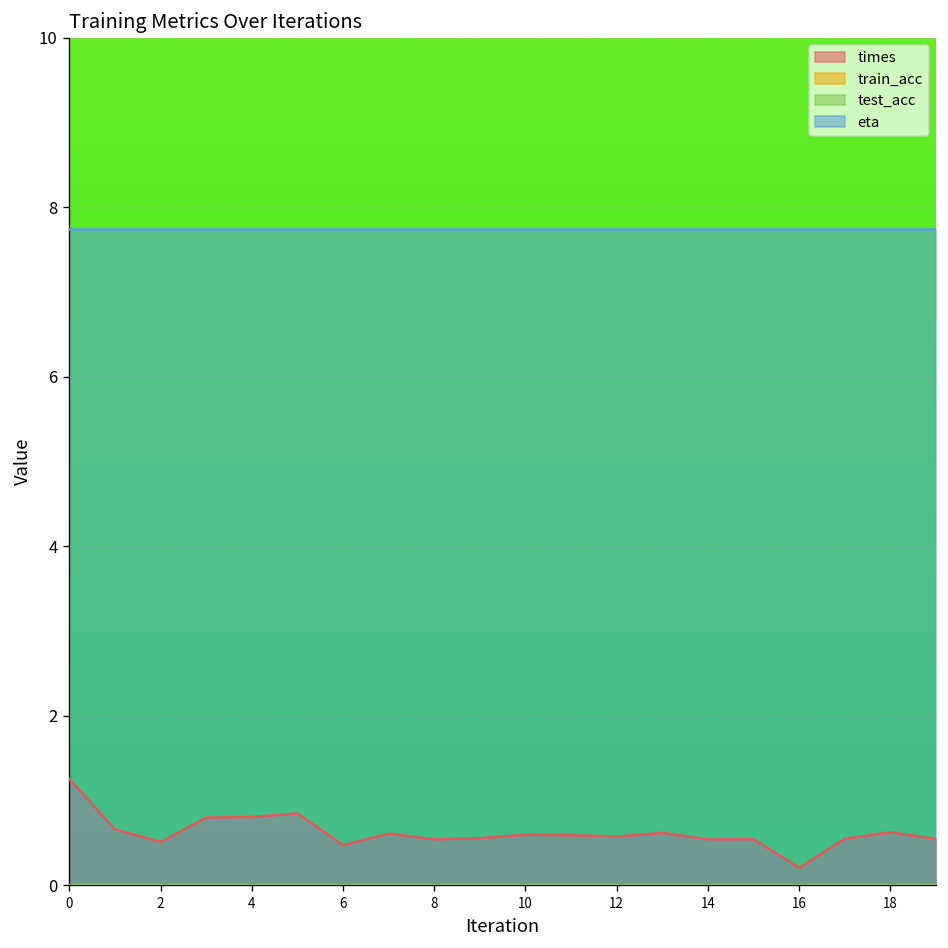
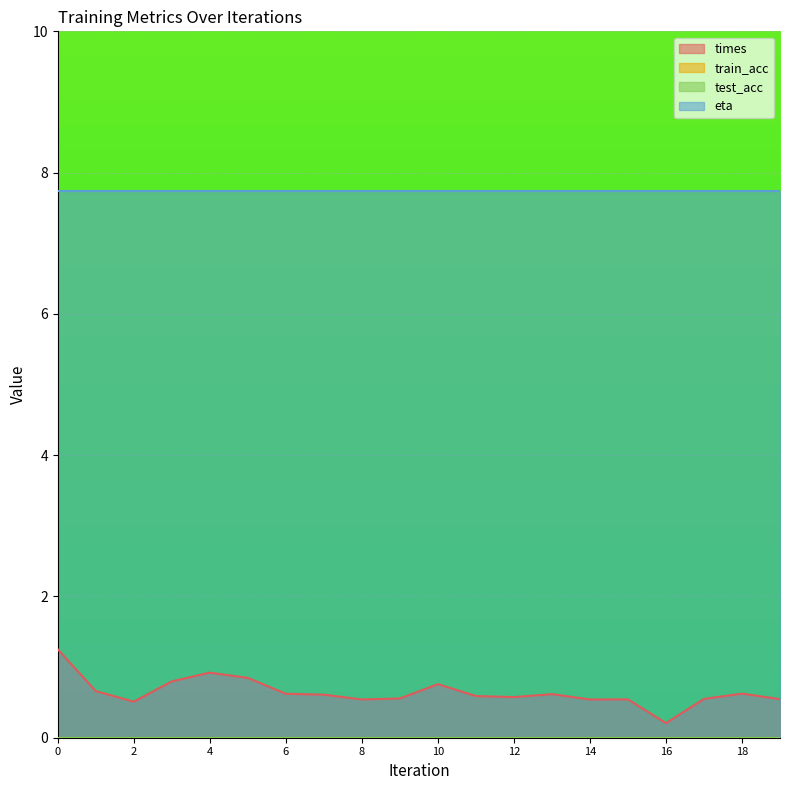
times, 4: 0.8 -> 0.9
times, 6: 0.5 -> 0.6
times, 10: 0.6 -> 0.8
